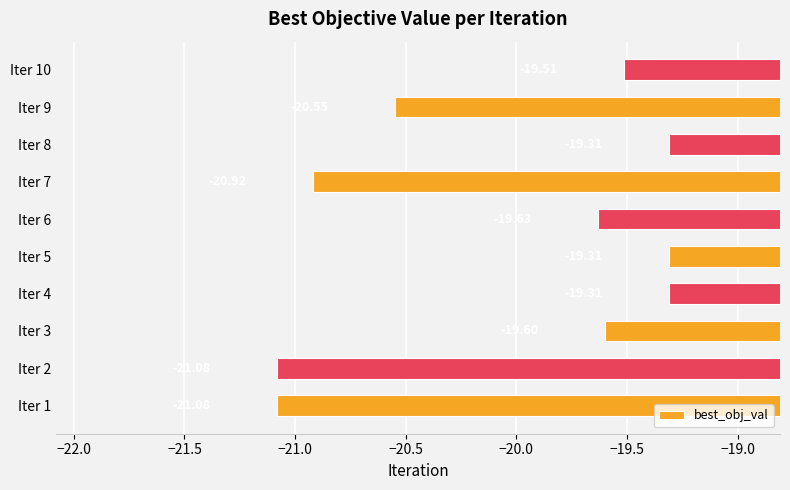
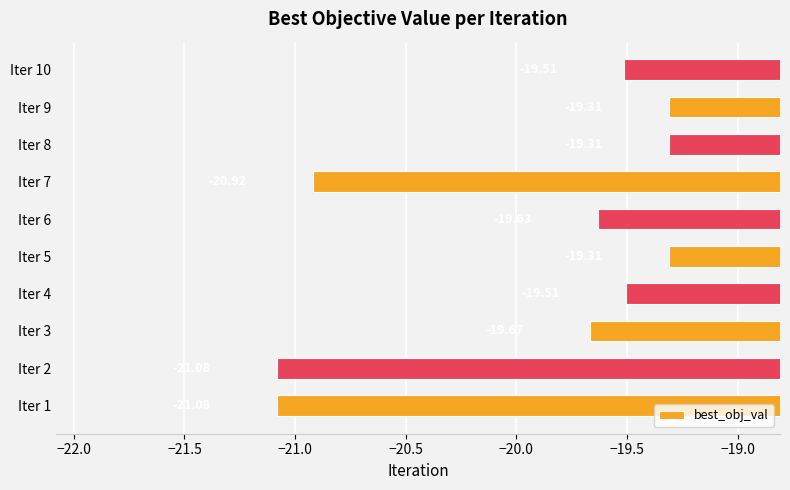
Iter 9: -20.55 -> -19.31
Iter 4: -19.31 -> -19.51
Iter 3: -19.60 -> -19.67
